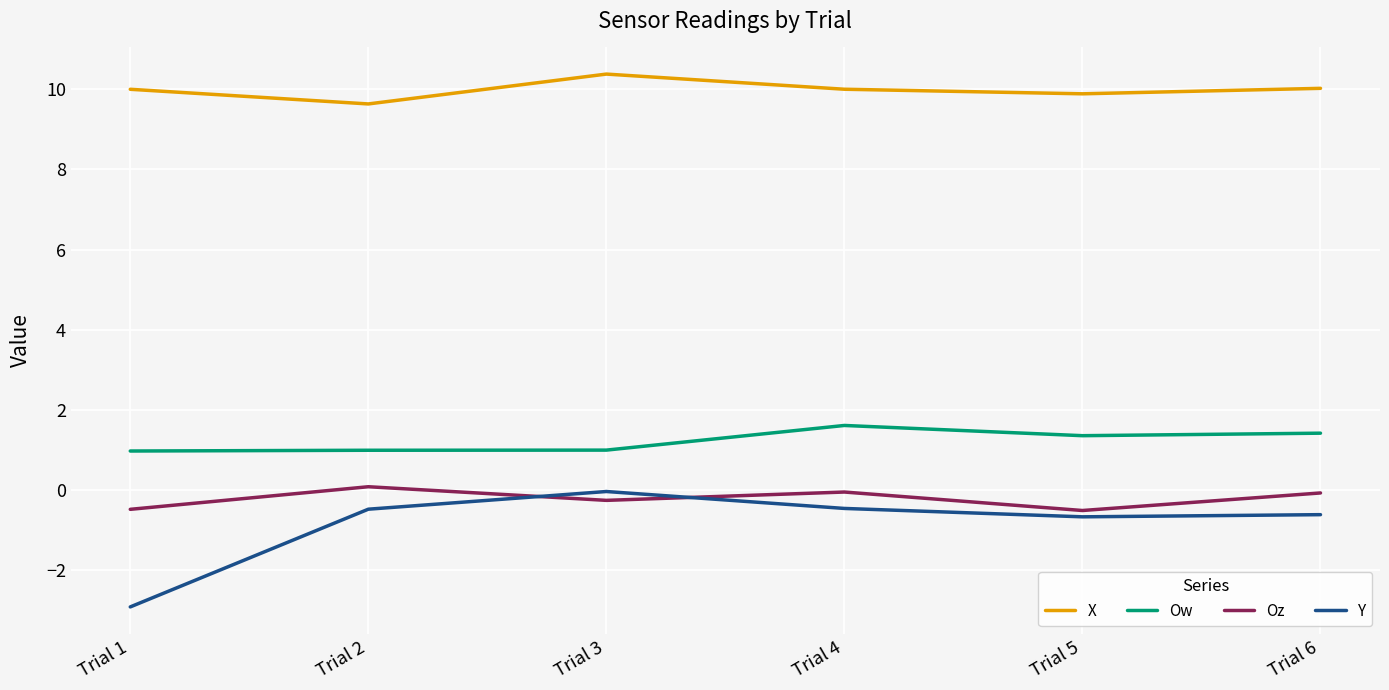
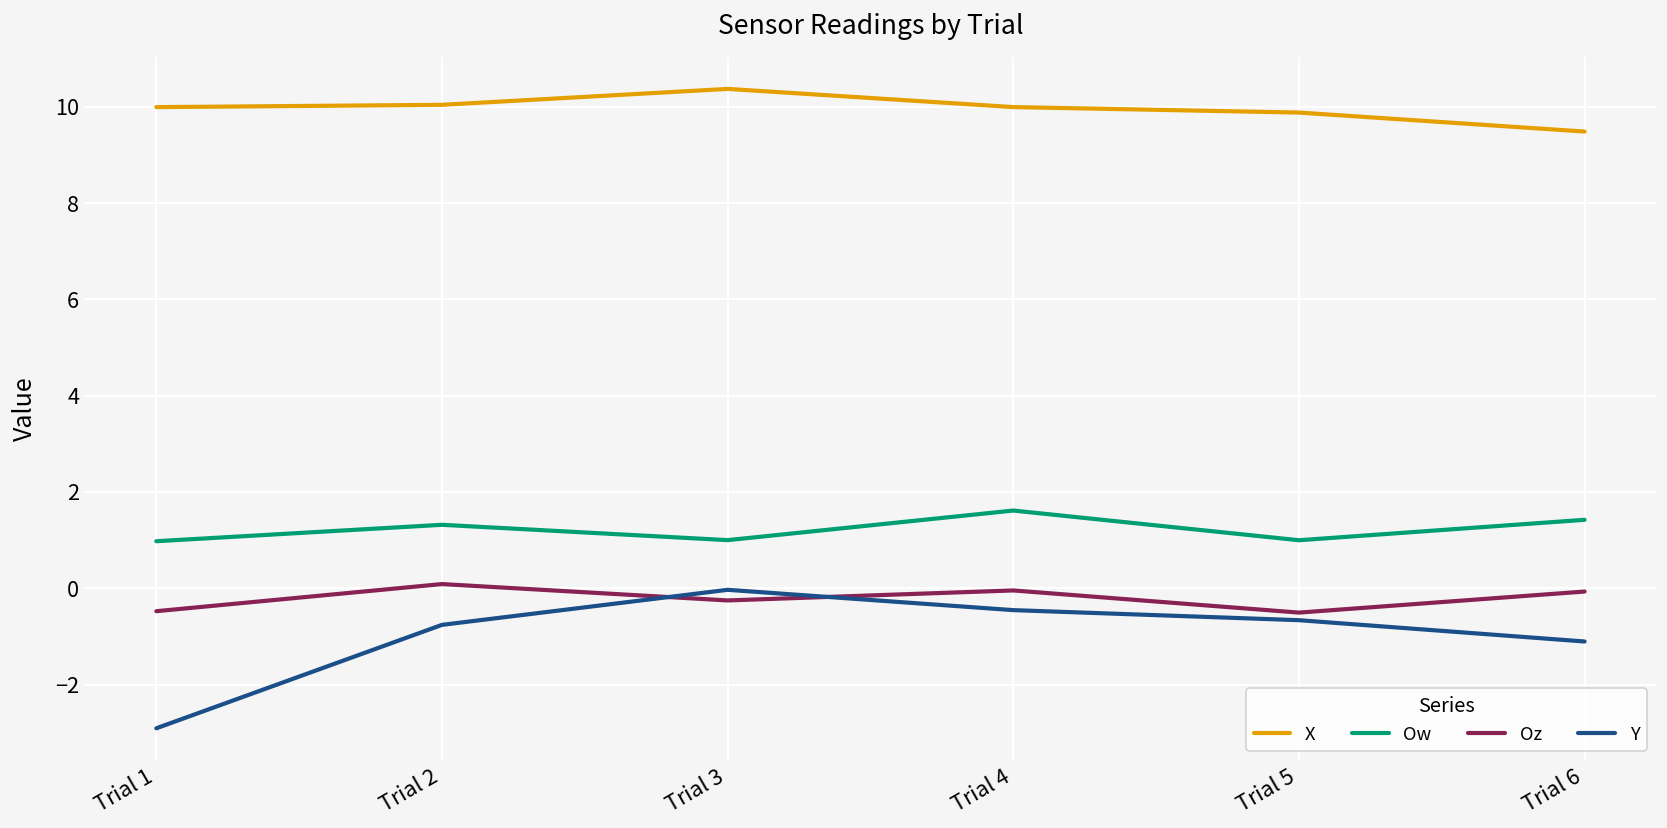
X, Trial 2: 9.6 -> 10.0
Ow, Trial 2: 1.0 -> 1.3
Y, Trial 2: -0.5 -> -0.8
Ow, Trial 5: 1.4 -> 1.0
X, Trial 6: 10.0 -> 9.5
Y, Trial 6: -0.6 -> -1.1
